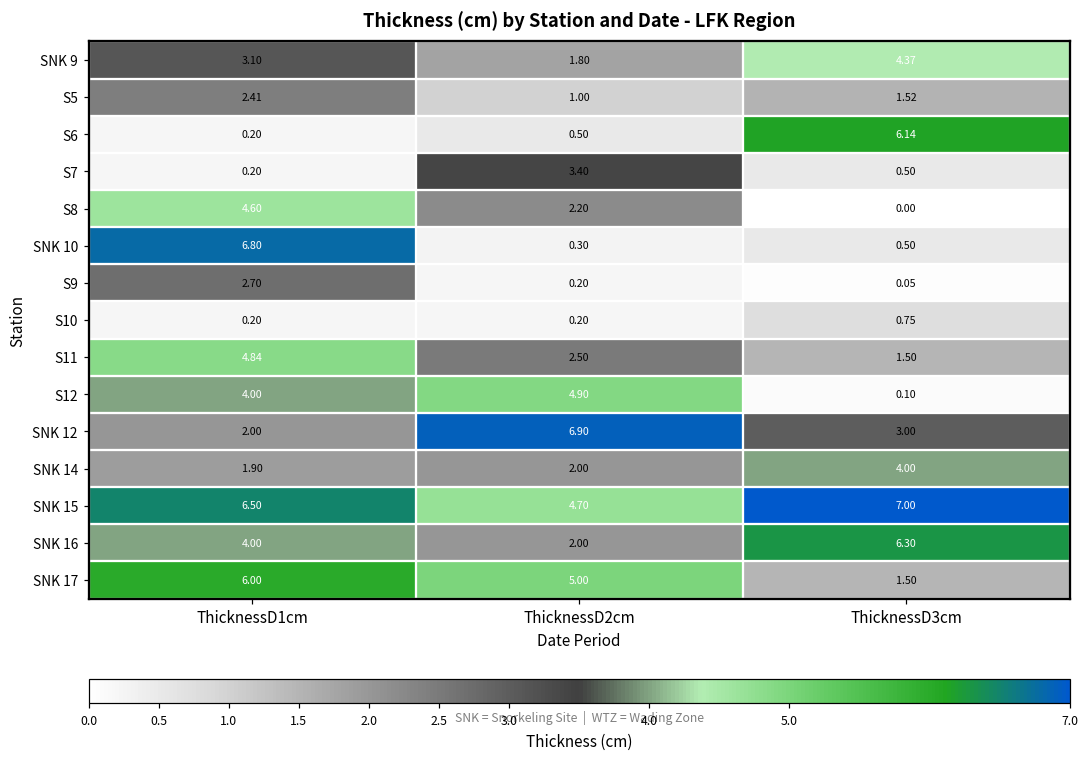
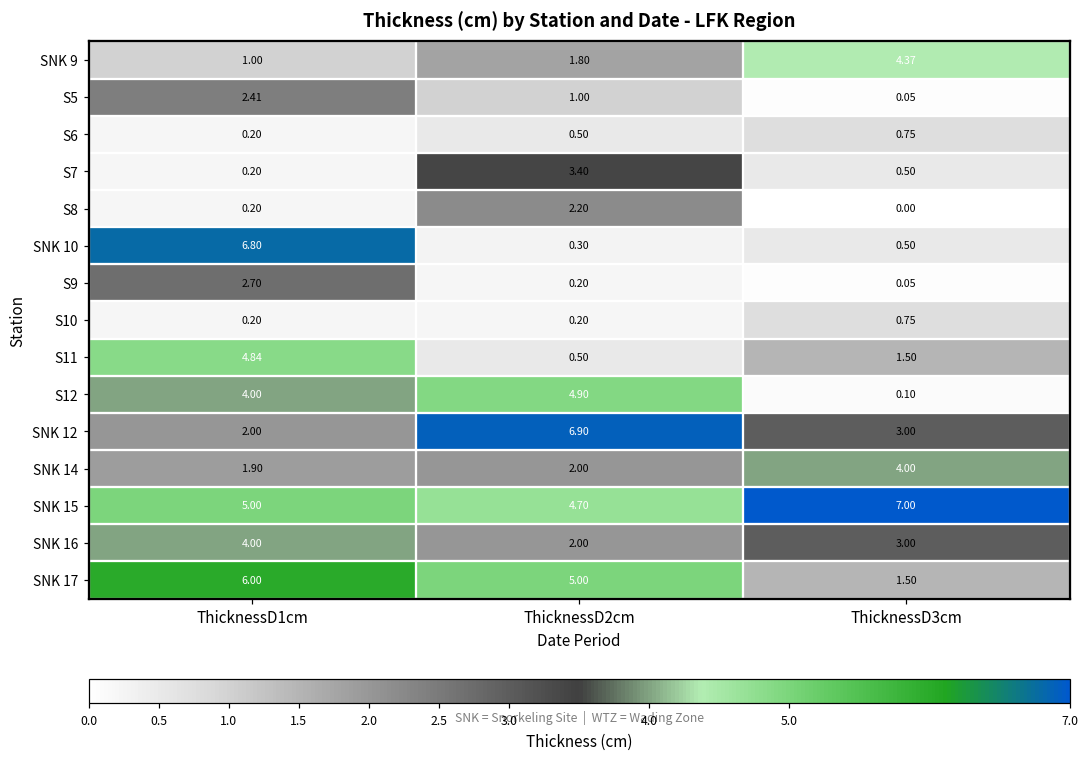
SNK 9, ThicknessD1cm: 3.10 -> 1.00
S5, ThicknessD3cm: 1.52 -> 0.05
S6, ThicknessD3cm: 6.14 -> 0.75
S8, ThicknessD1cm: 4.60 -> 0.20
S11, ThicknessD2cm: 2.50 -> 0.50
SNK 15, ThicknessD1cm: 6.50 -> 5.00
SNK 16, ThicknessD3cm: 6.30 -> 3.00
